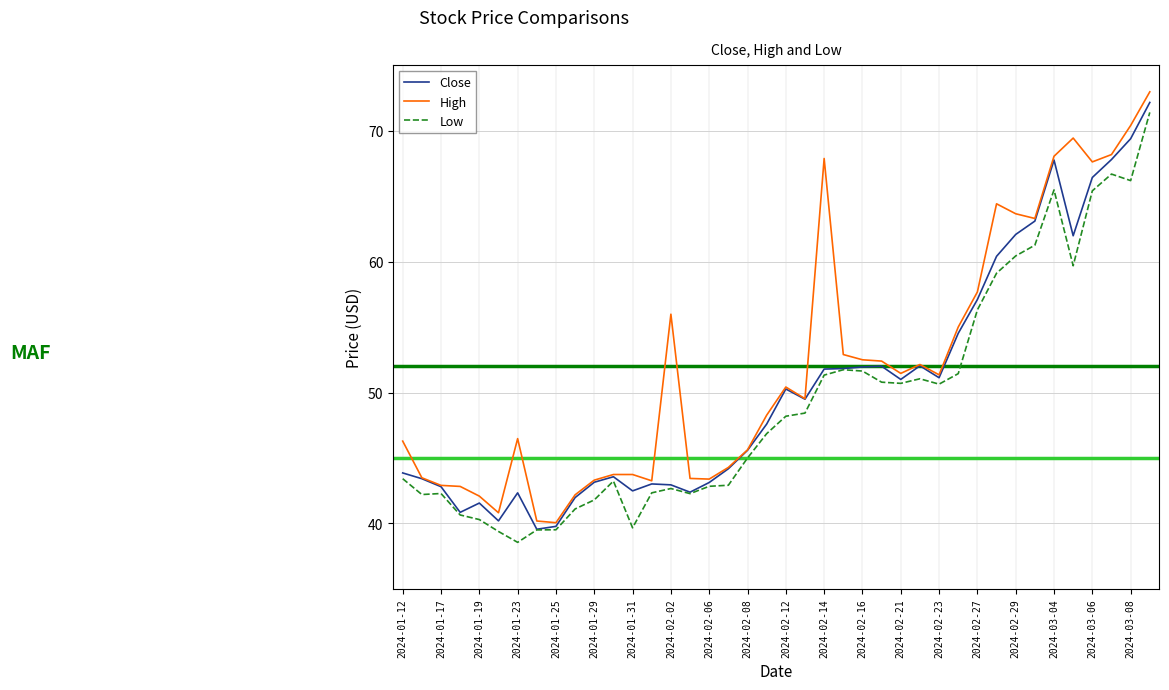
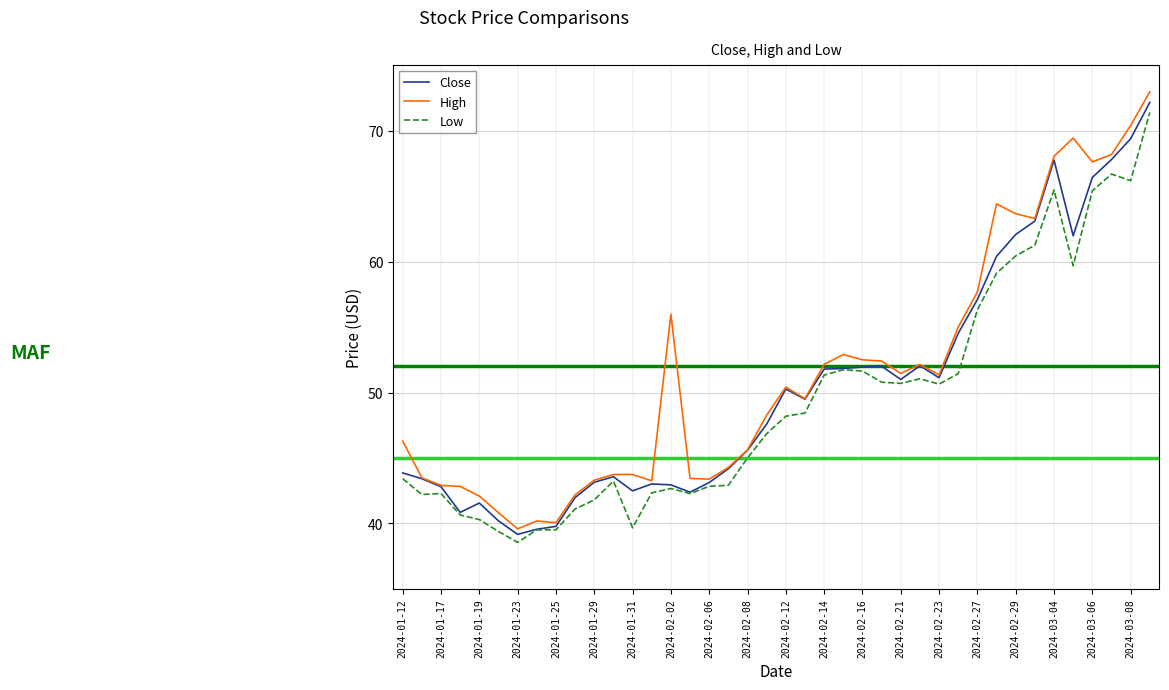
Close, 2024-01-23: 42.3 -> 39.2
High, 2024-01-23: 46.5 -> 39.6
High, 2024-02-14: 67.9 -> 52.2
